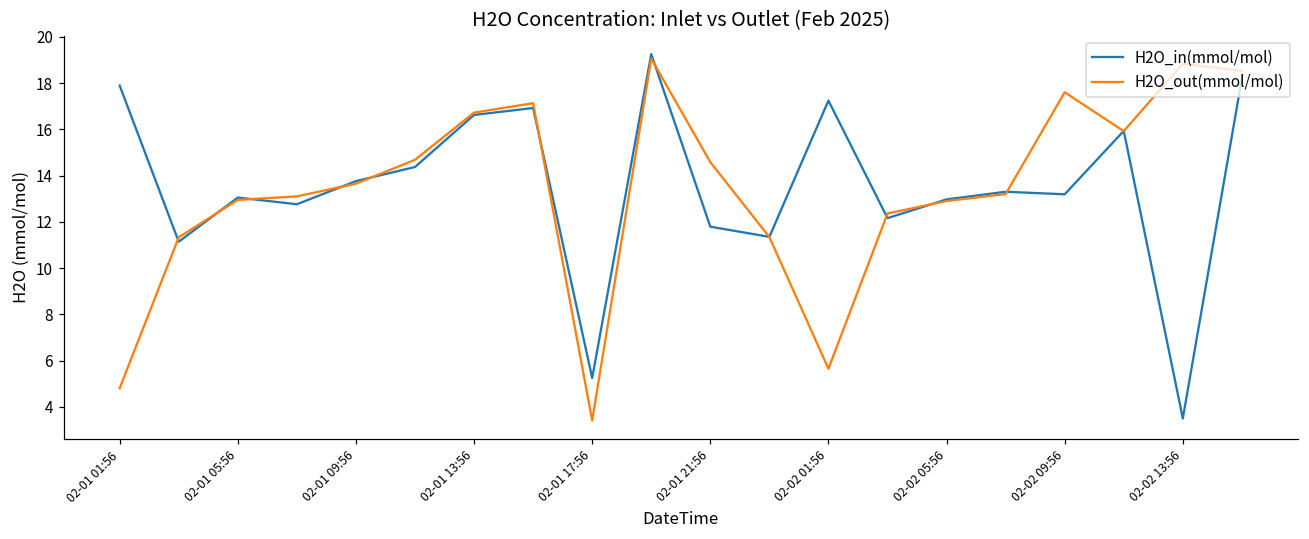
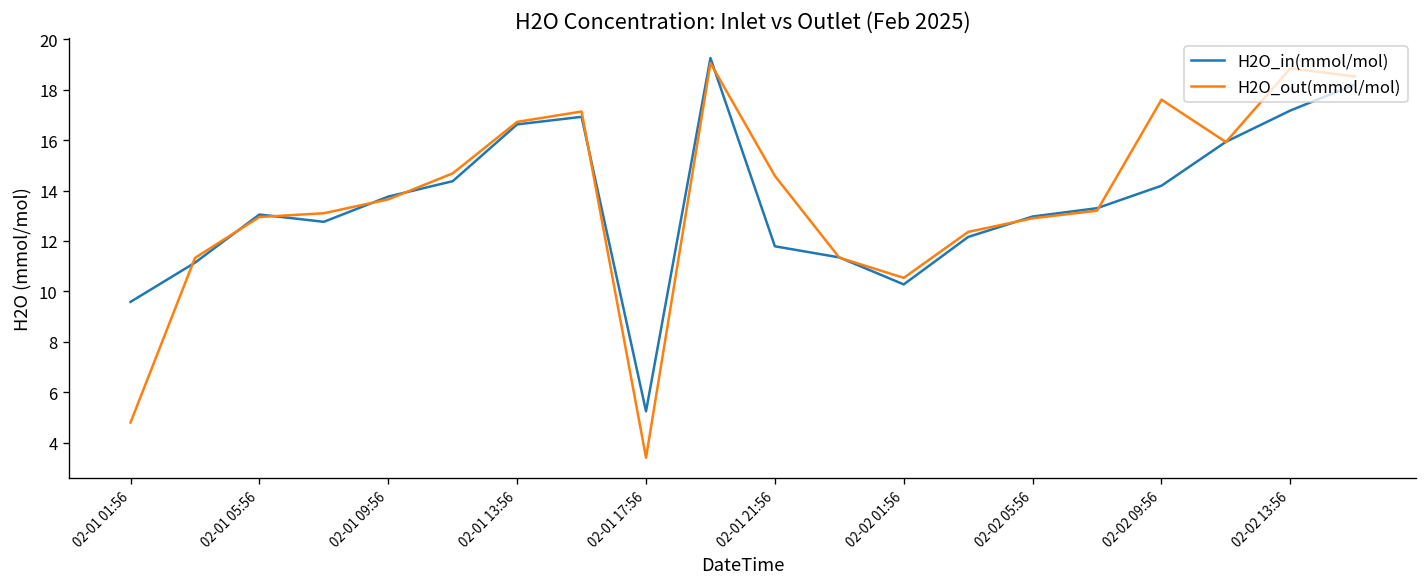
H2O_in(mmol/mol), 02-01 01:56: 17.9 -> 9.6
H2O_in(mmol/mol), 02-02 01:56: 17.2 -> 10.3
H2O_out(mmol/mol), 02-02 01:56: 5.7 -> 10.5
H2O_in(mmol/mol), 02-02 09:56: 13.2 -> 14.2
H2O_in(mmol/mol), 02-02 13:56: 3.5 -> 17.2
